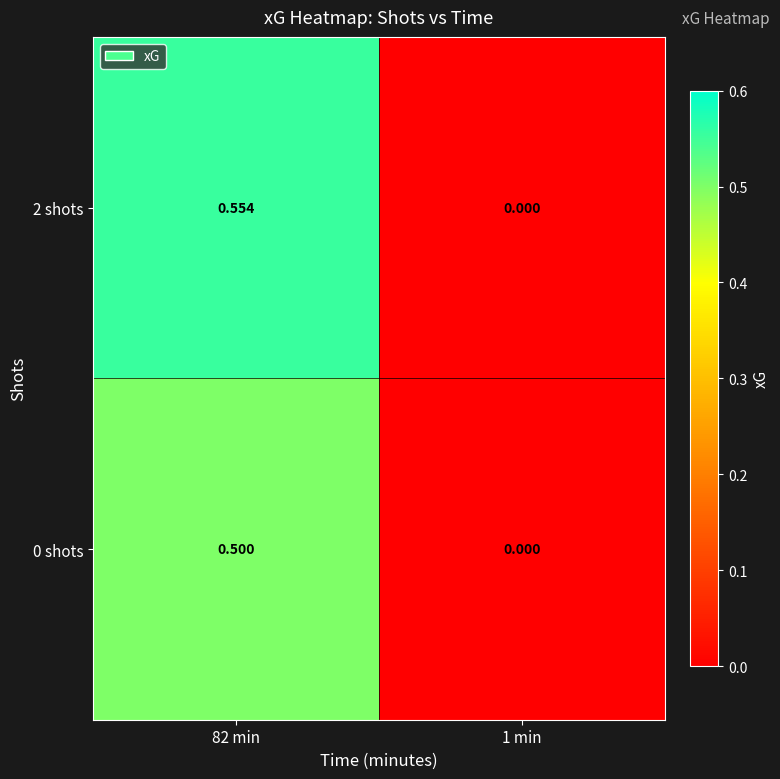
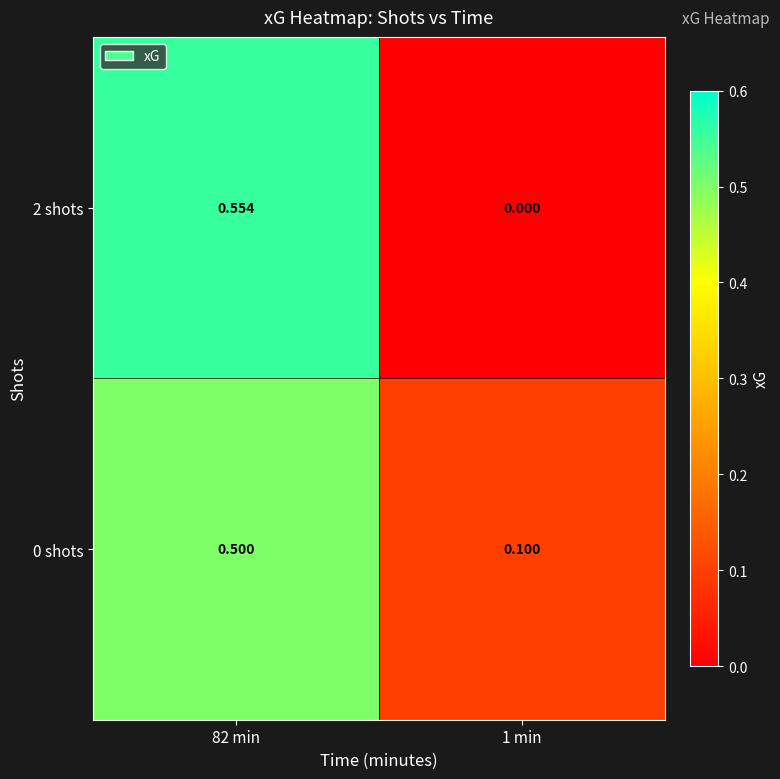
0 shots, 1 min: 0.000 -> 0.100
